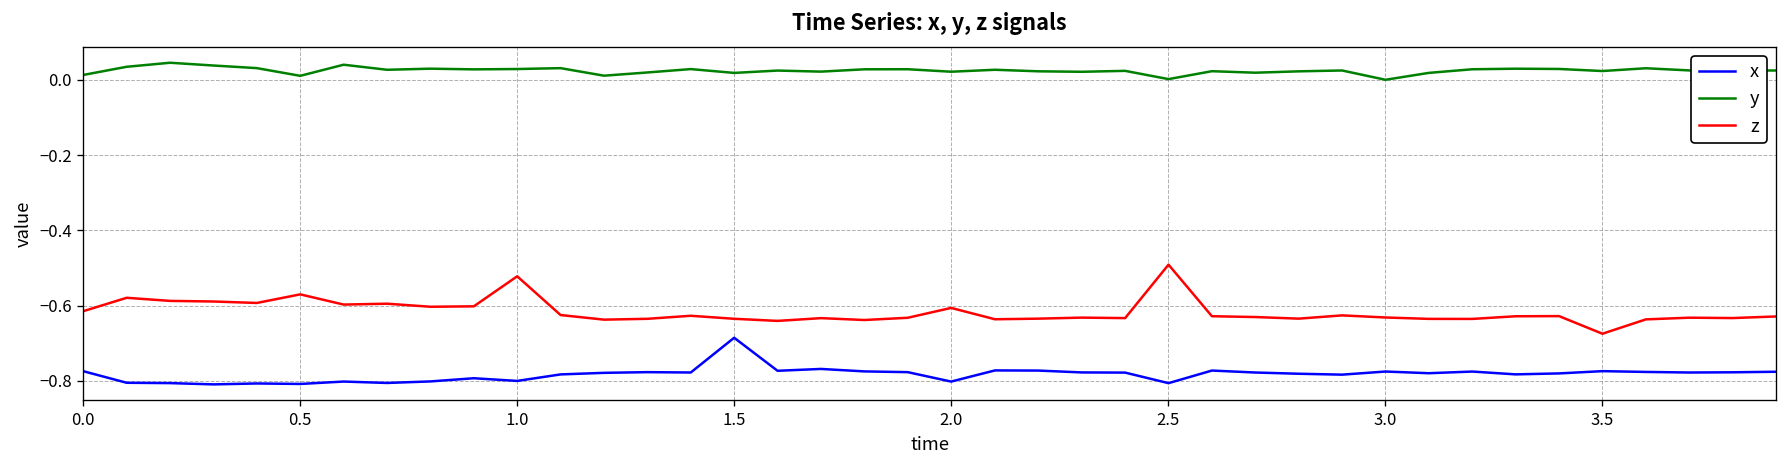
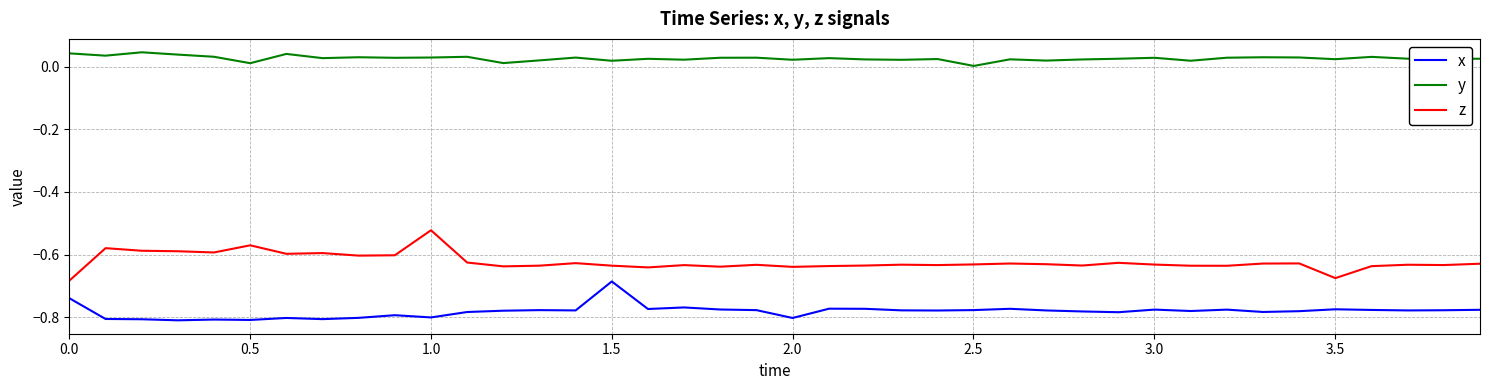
x, 0.0: -0.77 -> -0.74
y, 0.0: 0.01 -> 0.04
z, 0.0: -0.61 -> -0.68
z, 2.0: -0.61 -> -0.64
x, 2.5: -0.81 -> -0.78
z, 2.5: -0.49 -> -0.63
y, 3.0: 0.00 -> 0.03
